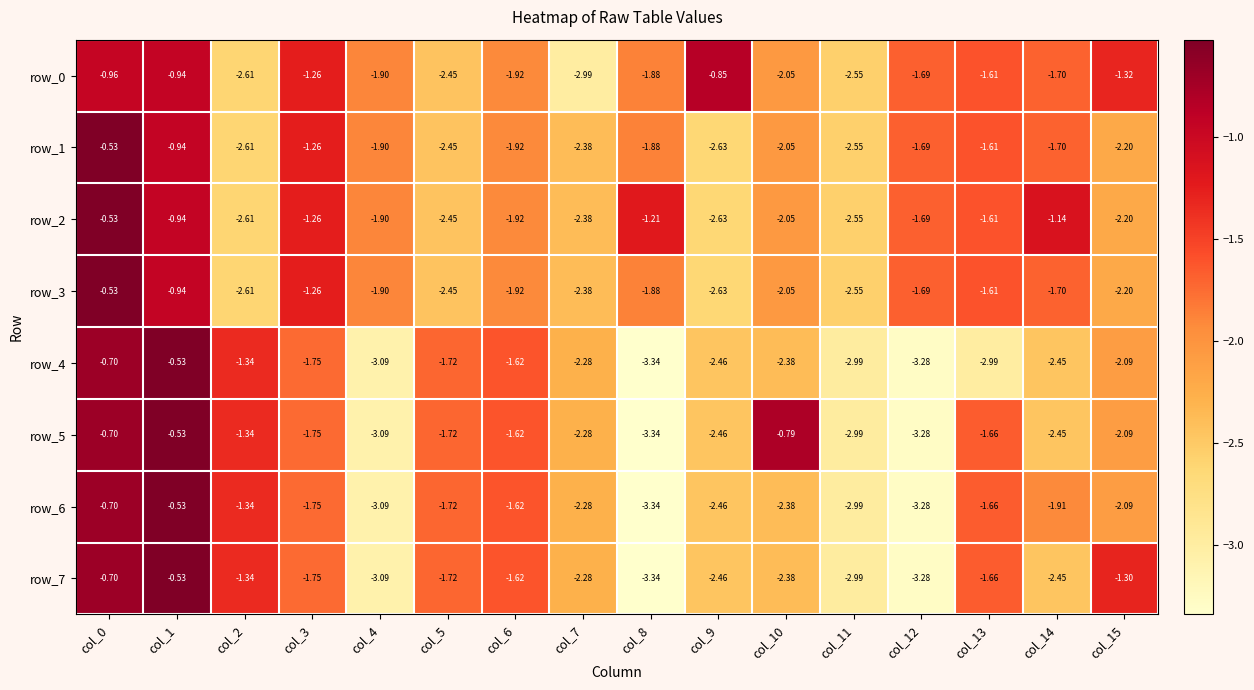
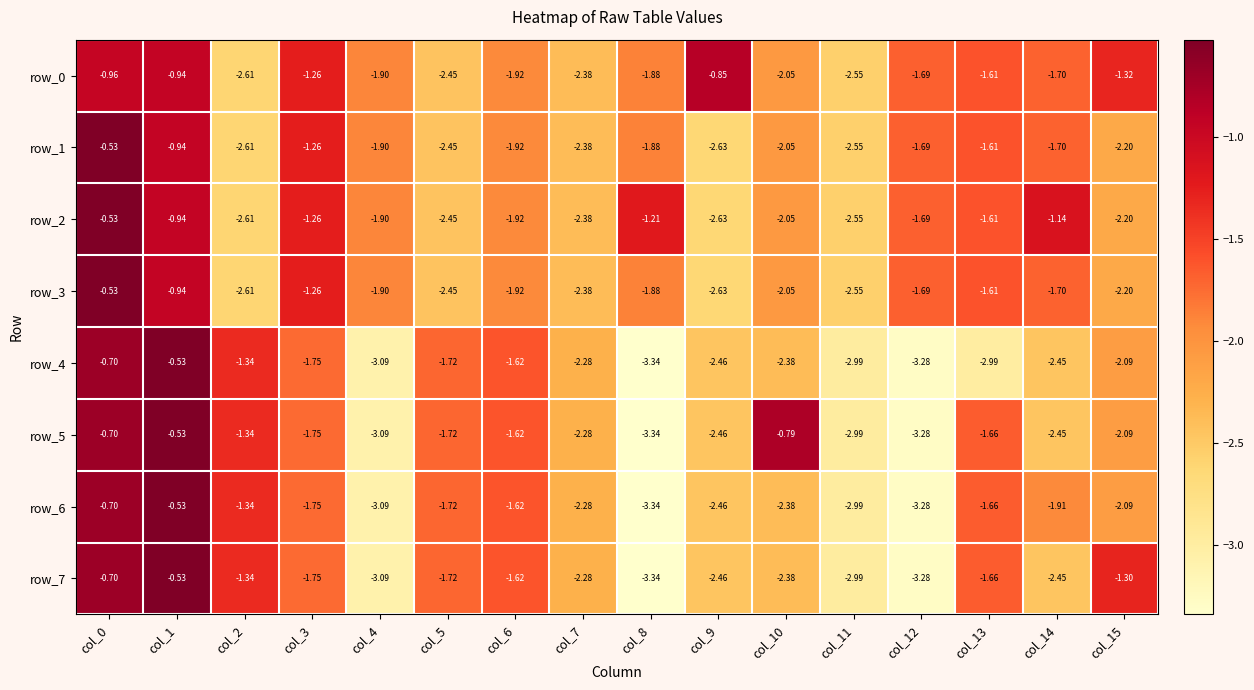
row_0, col_7: -2.99 -> -2.38
